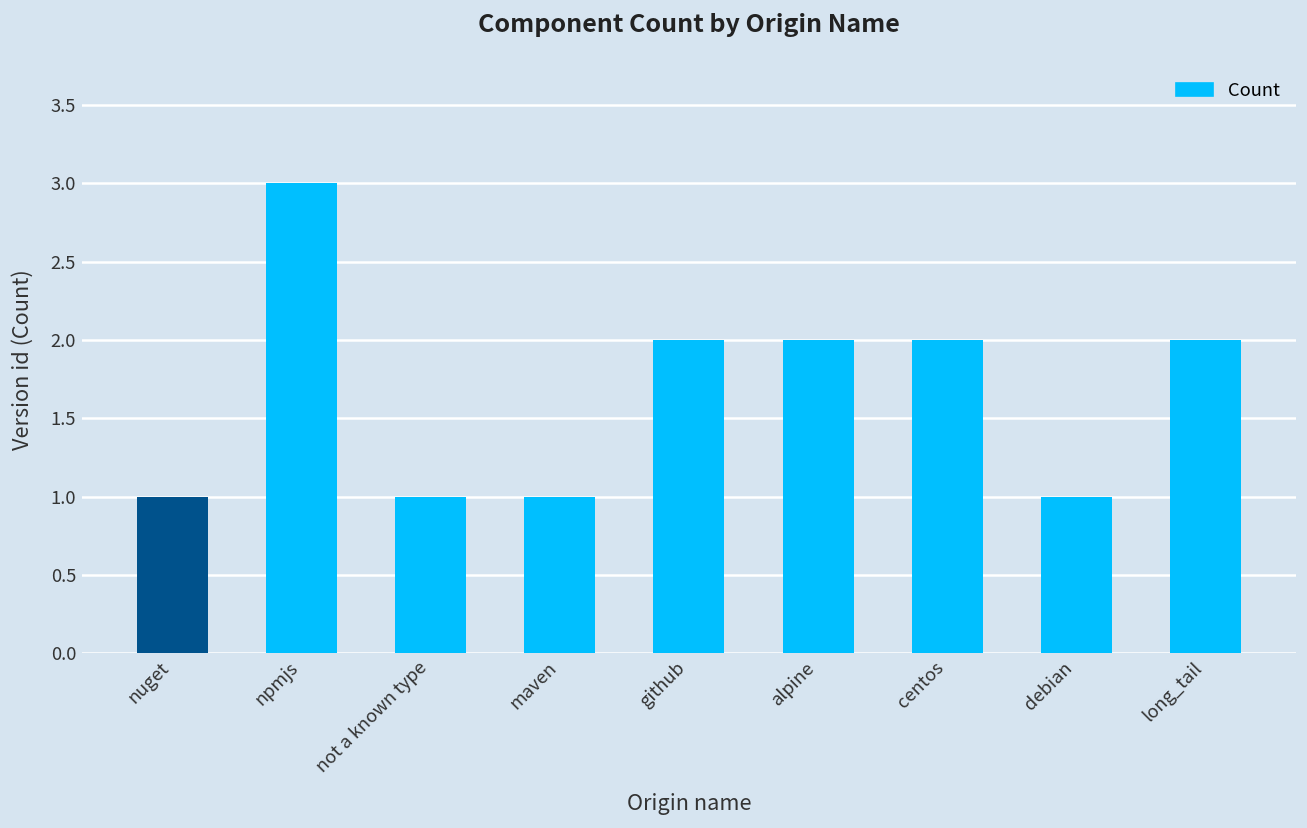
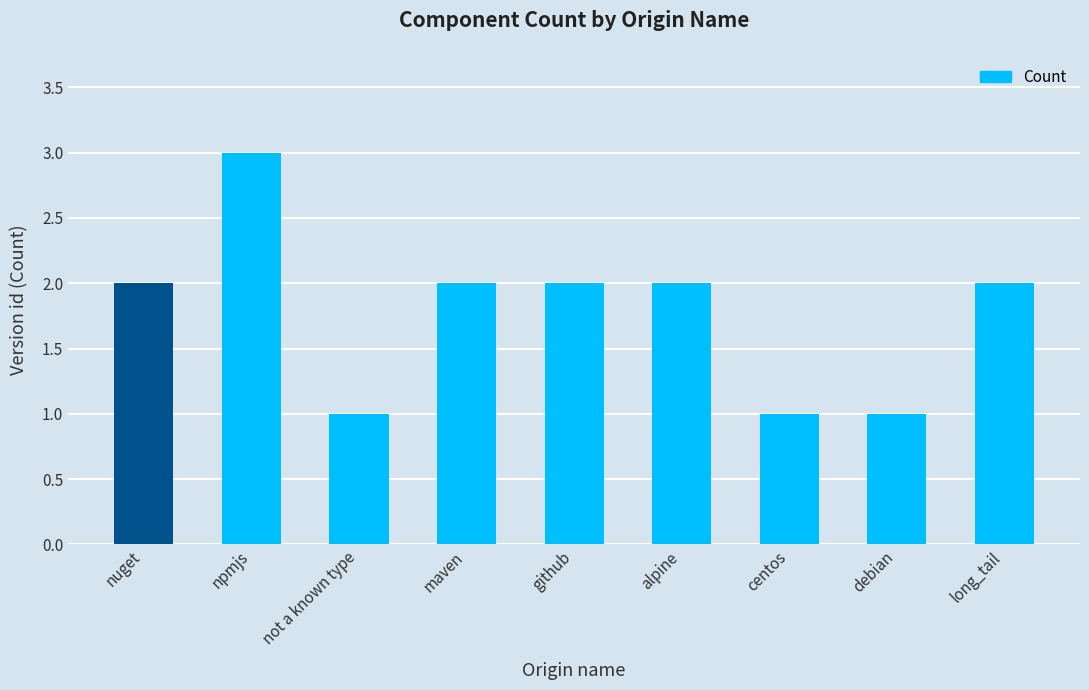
nuget: 1 -> 2
maven: 1 -> 2
centos: 2 -> 1
